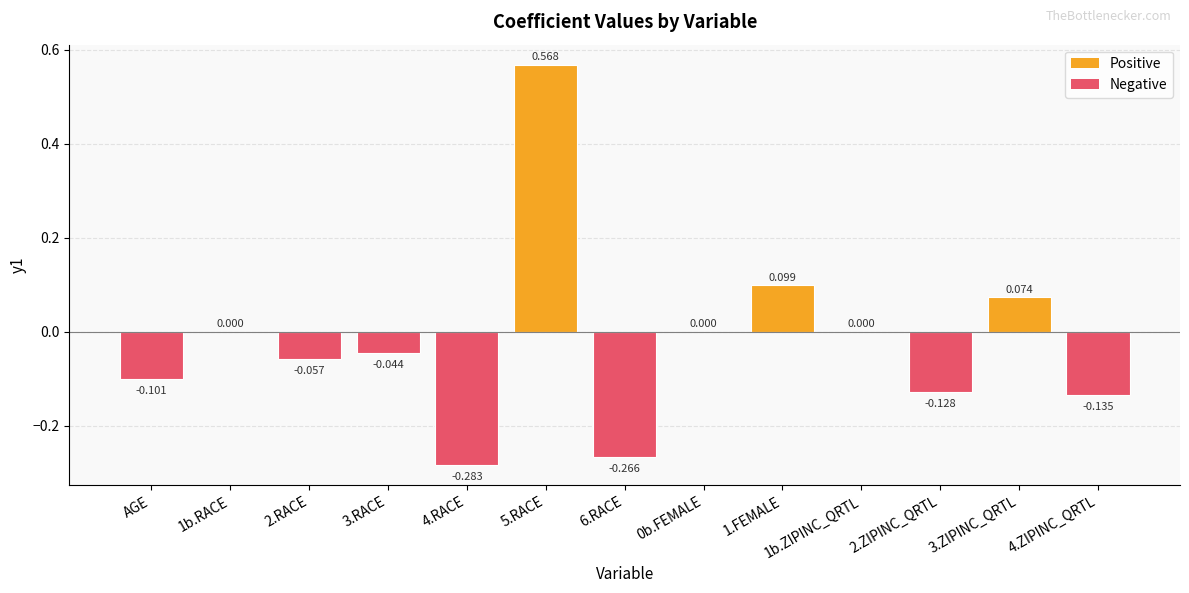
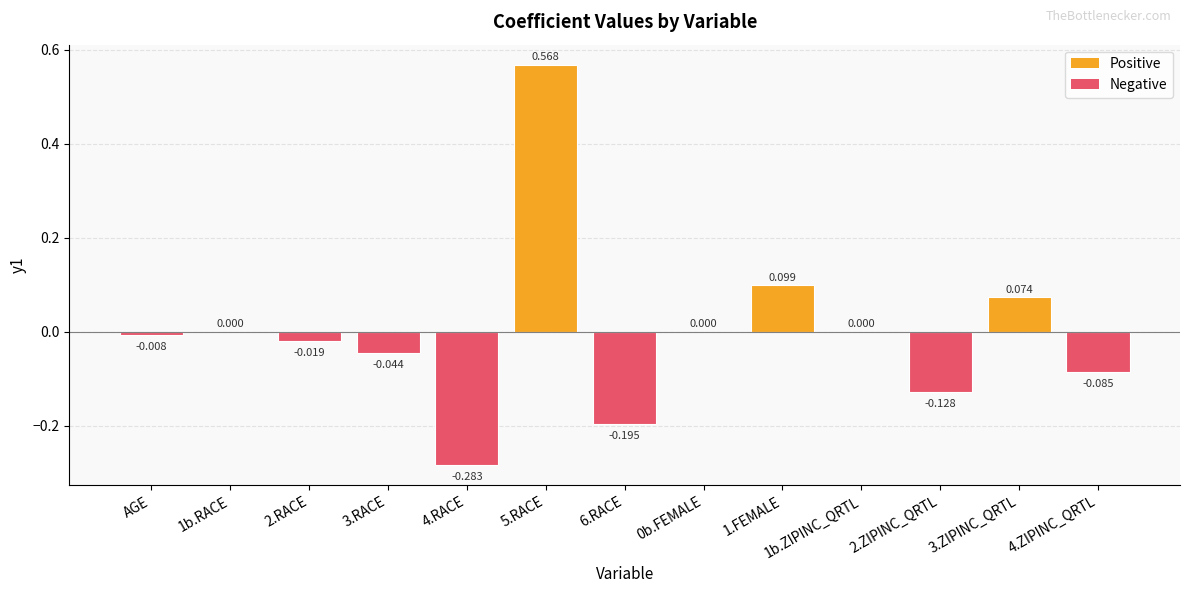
AGE: -0.101 -> -0.008
2.RACE: -0.057 -> -0.019
6.RACE: -0.266 -> -0.195
4.ZIPINC_QRTL: -0.135 -> -0.085
